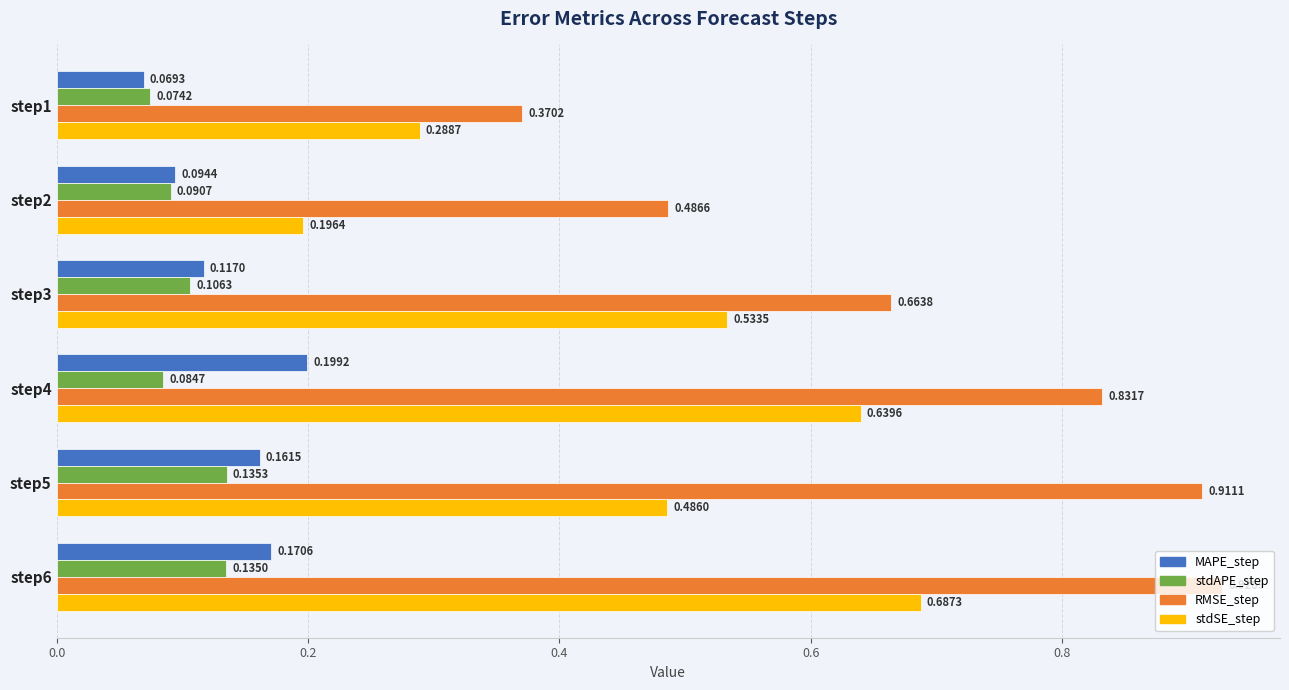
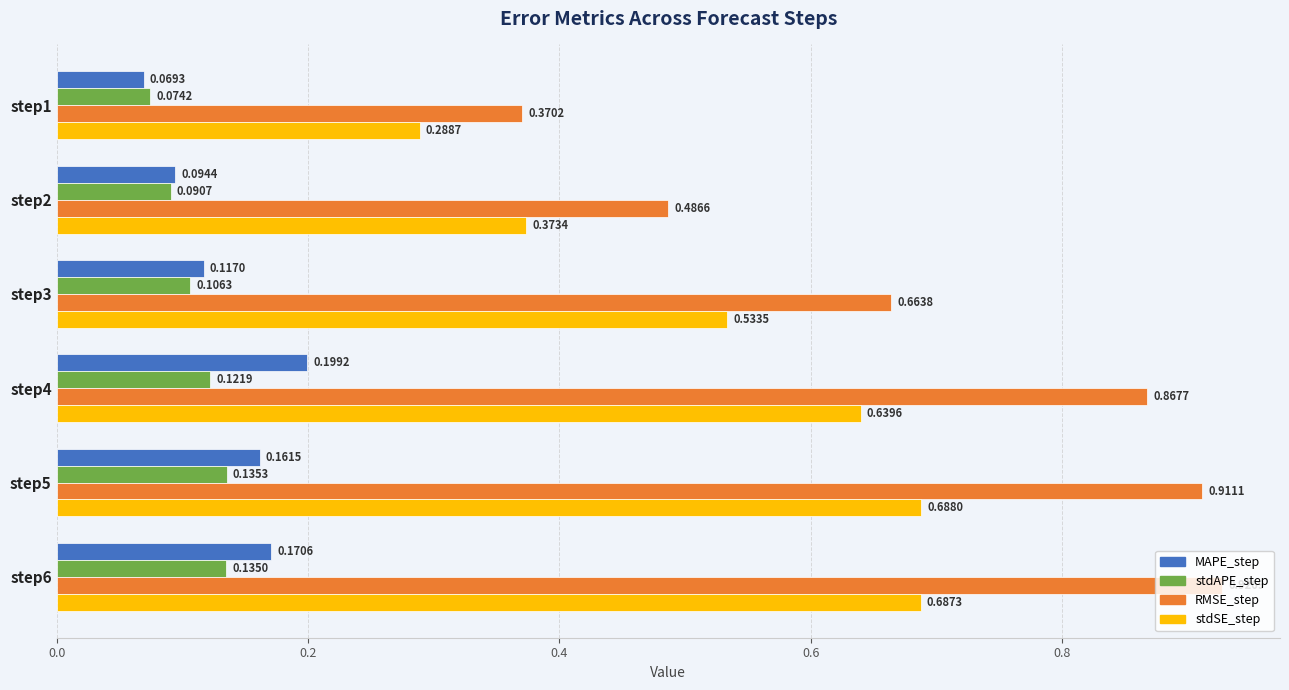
stdSE_step, step2: 0.1964 -> 0.3734
stdAPE_step, step4: 0.0847 -> 0.1219
RMSE_step, step4: 0.8317 -> 0.8677
stdSE_step, step5: 0.4860 -> 0.6880
